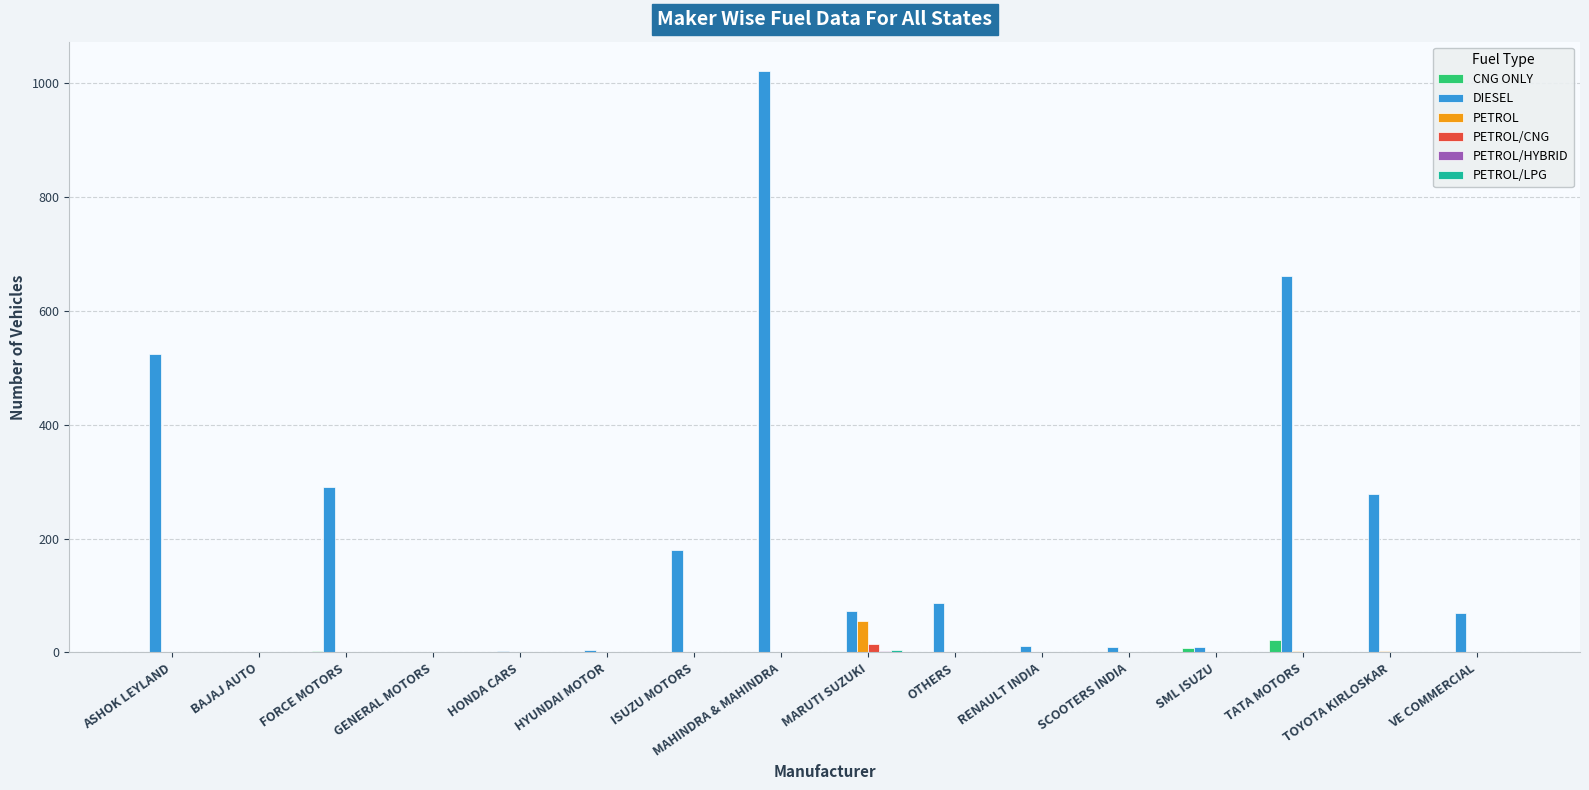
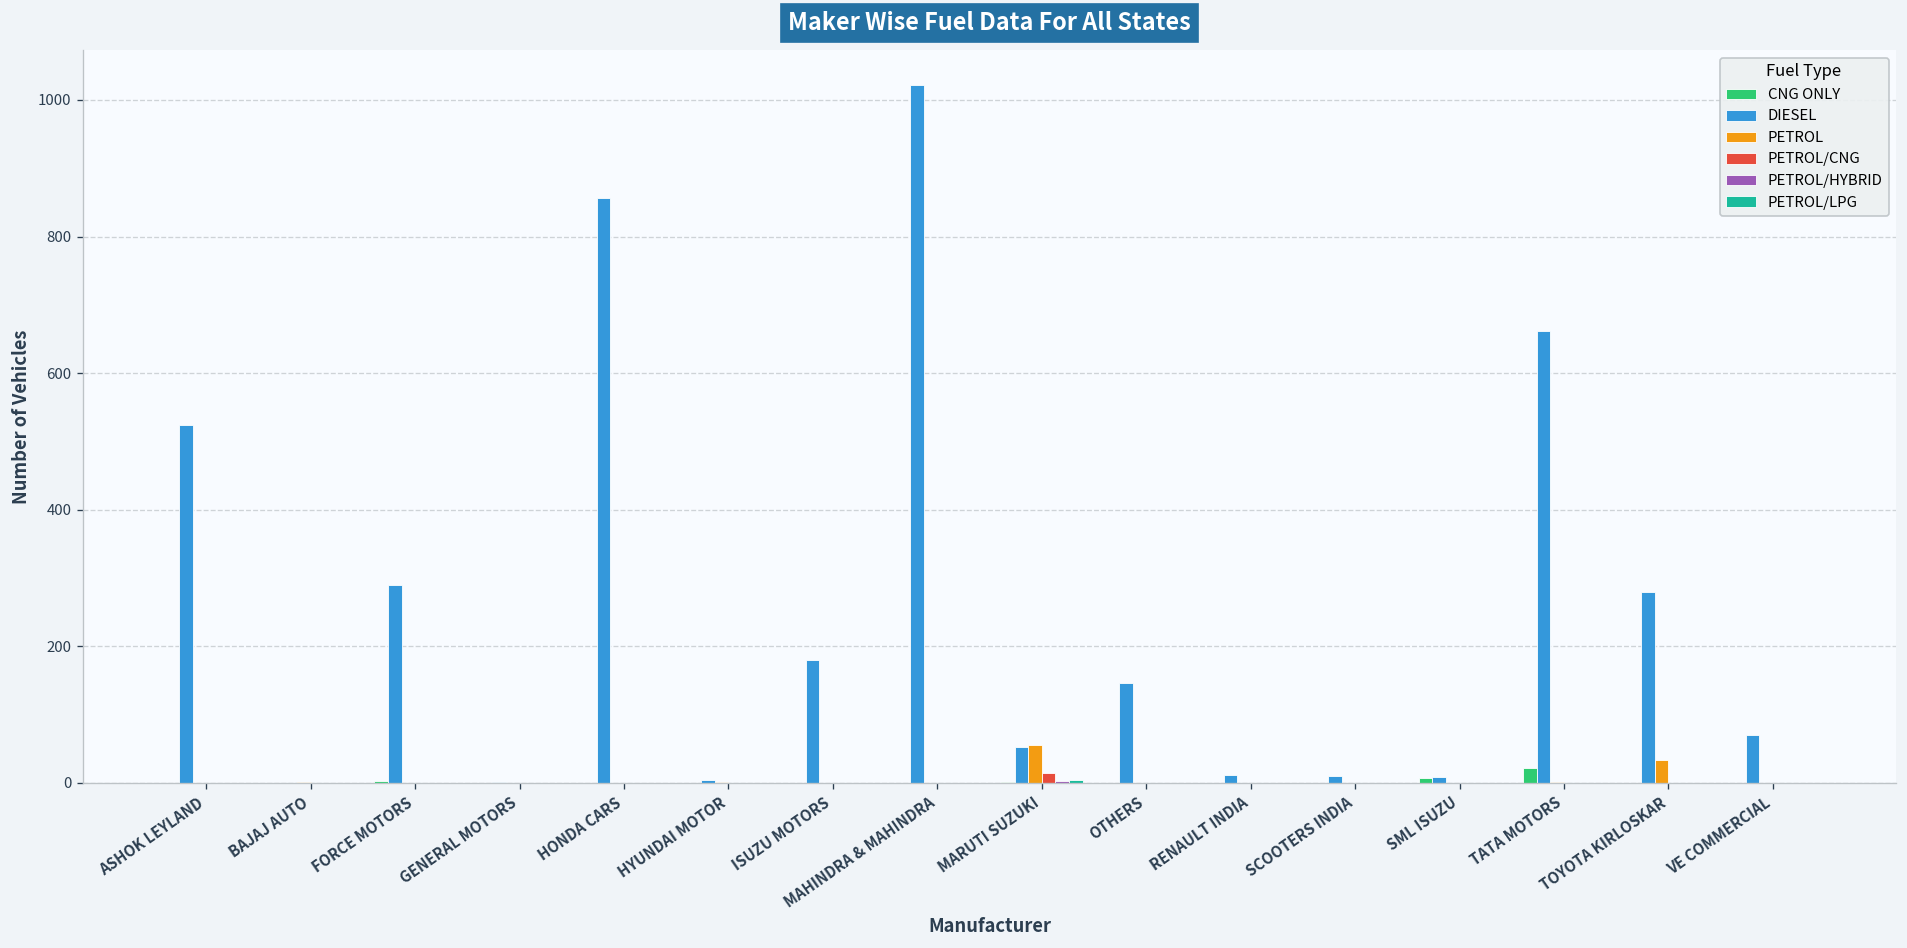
DIESEL, HONDA CARS: 0 -> 860
DIESEL, MARUTI SUZUKI: 70 -> 50
DIESEL, OTHERS: 90 -> 150
PETROL, TOYOTA KIRLOSKAR: 0 -> 30
